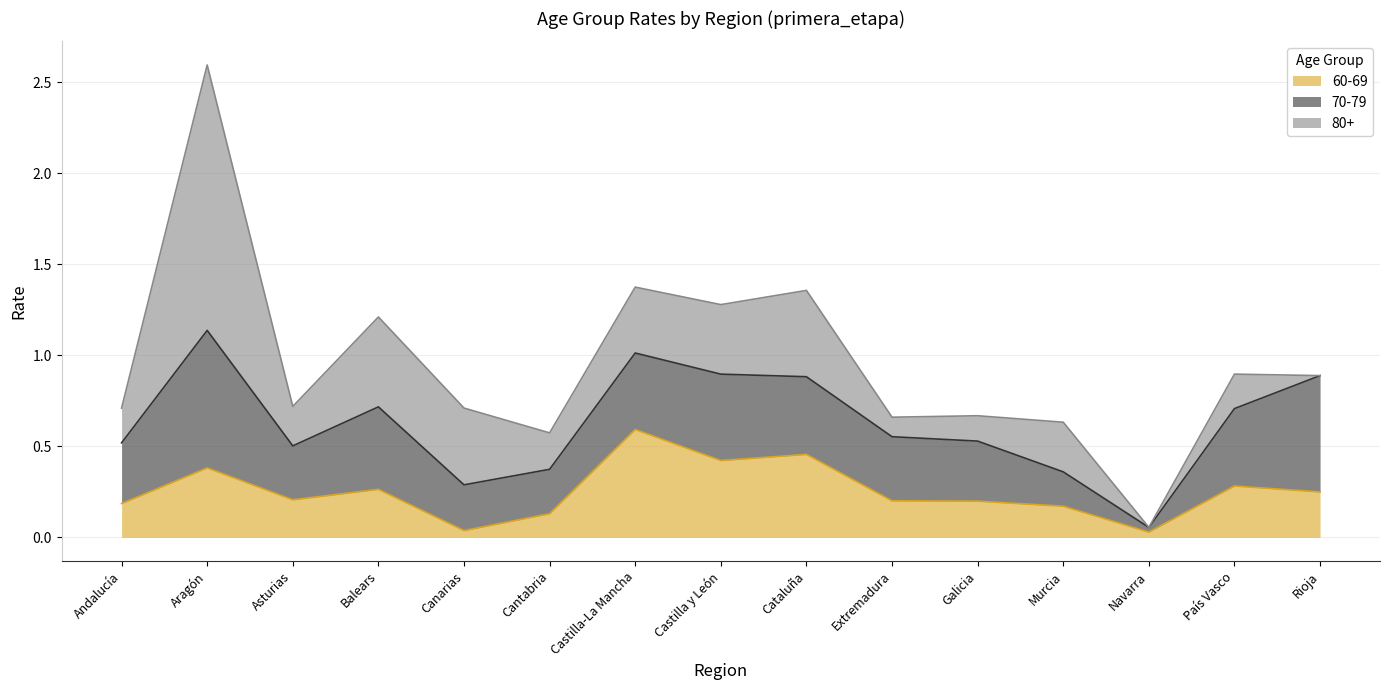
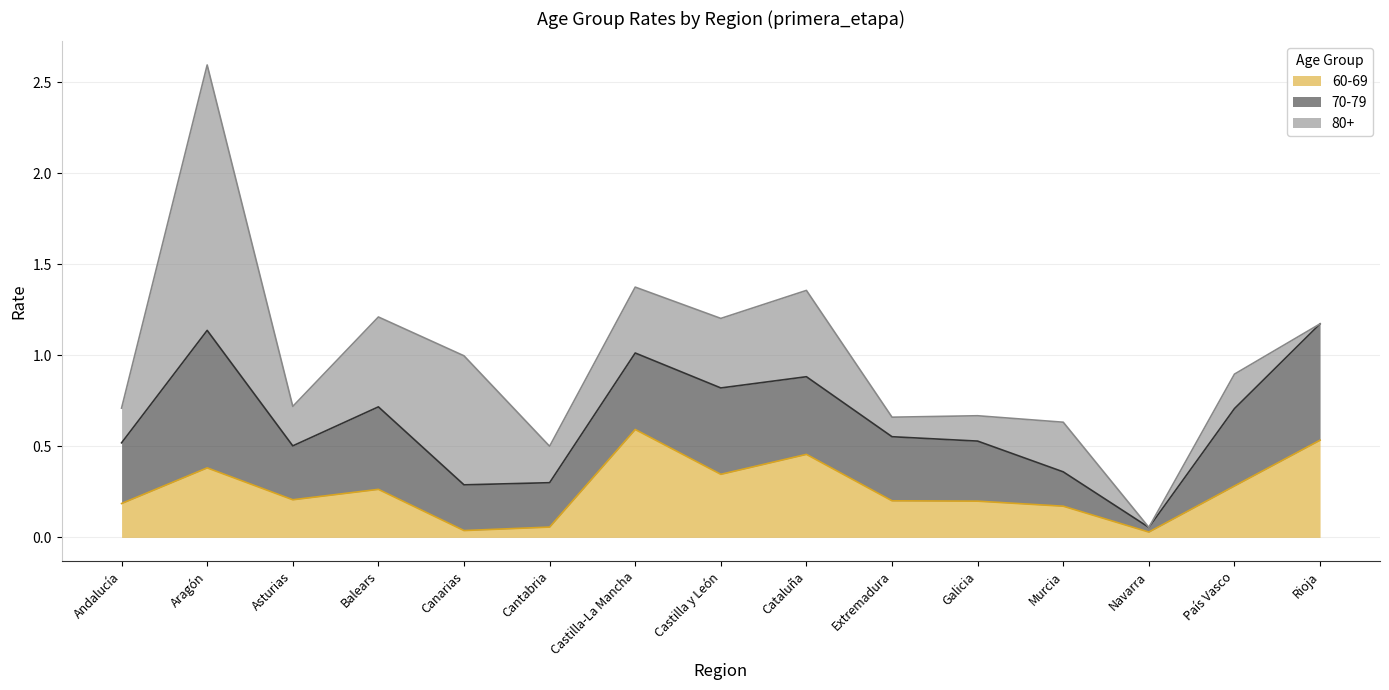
80+, Canarias: 0.42 -> 0.71
60-69, Cantabria: 0.13 -> 0.06
60-69, Castilla y León: 0.42 -> 0.35
60-69, Rioja: 0.25 -> 0.53
